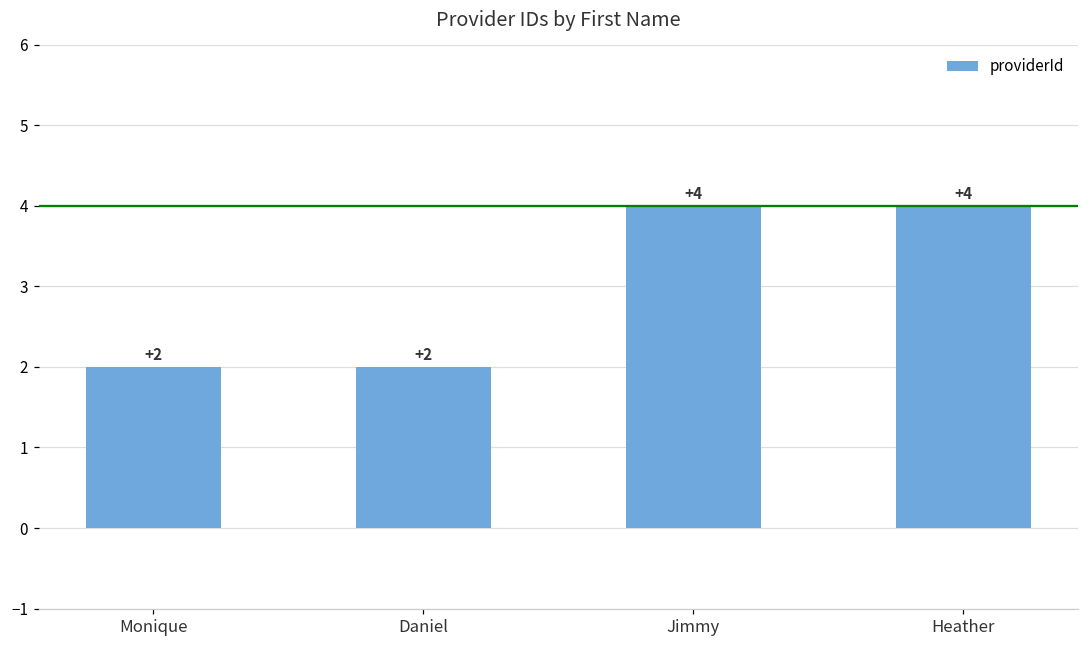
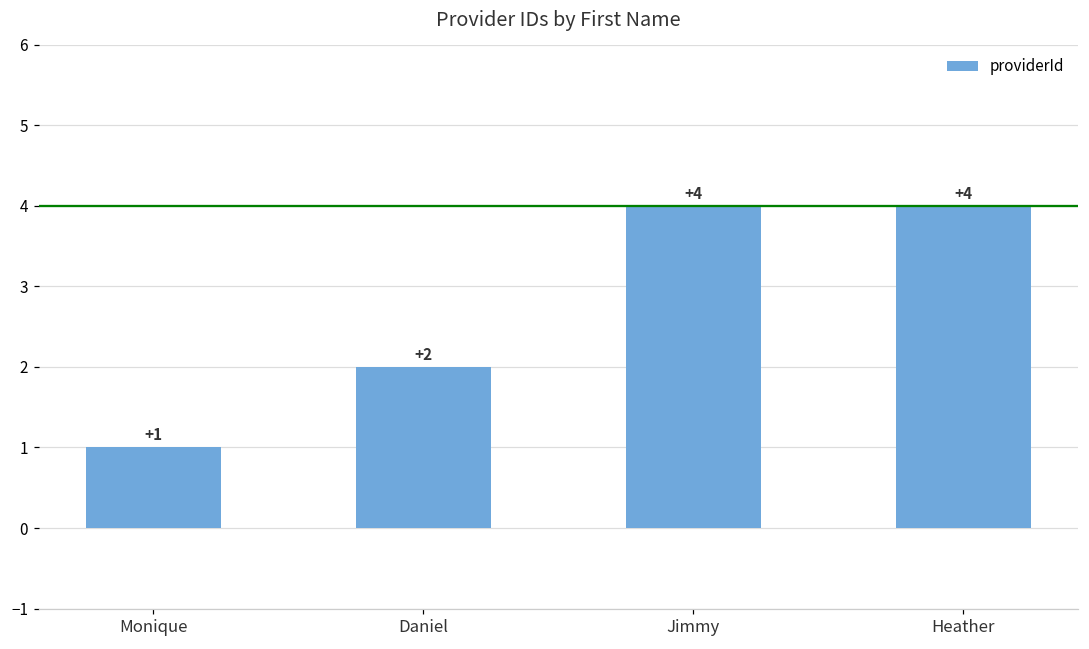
Monique: +2 -> +1
